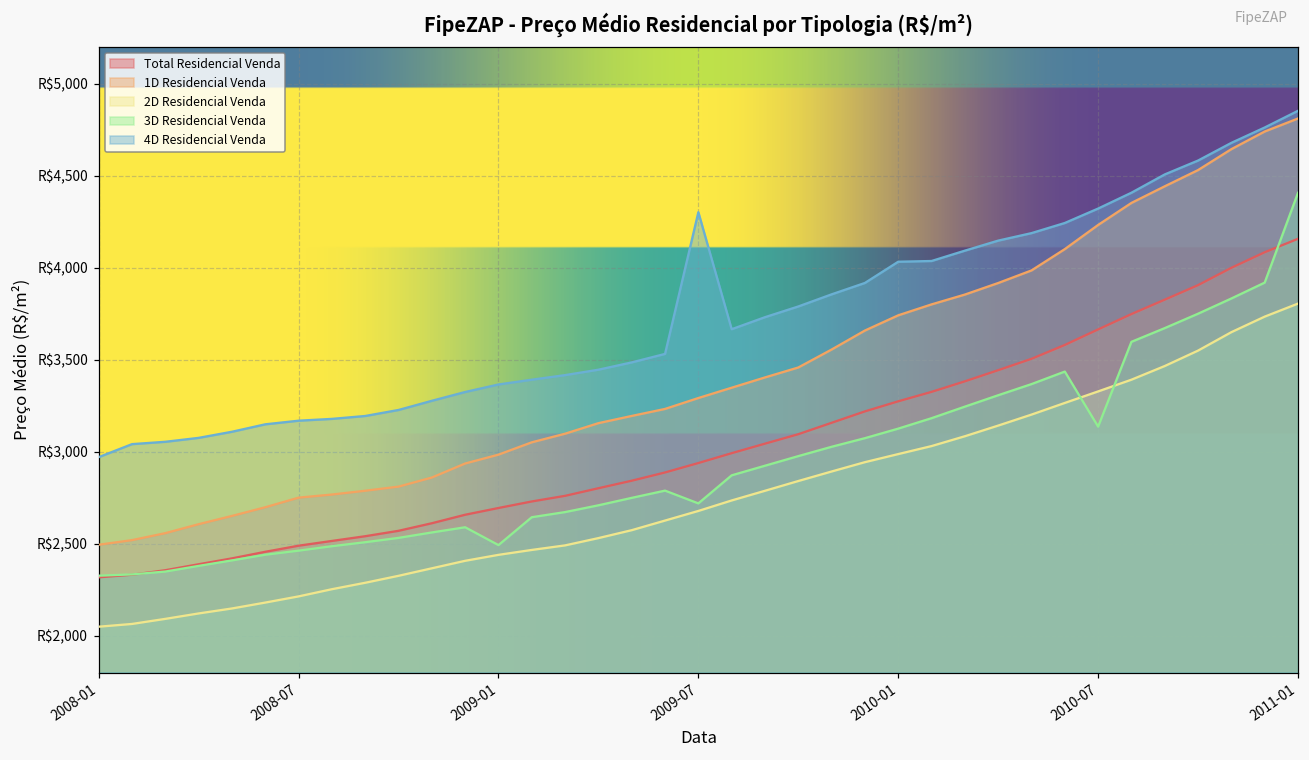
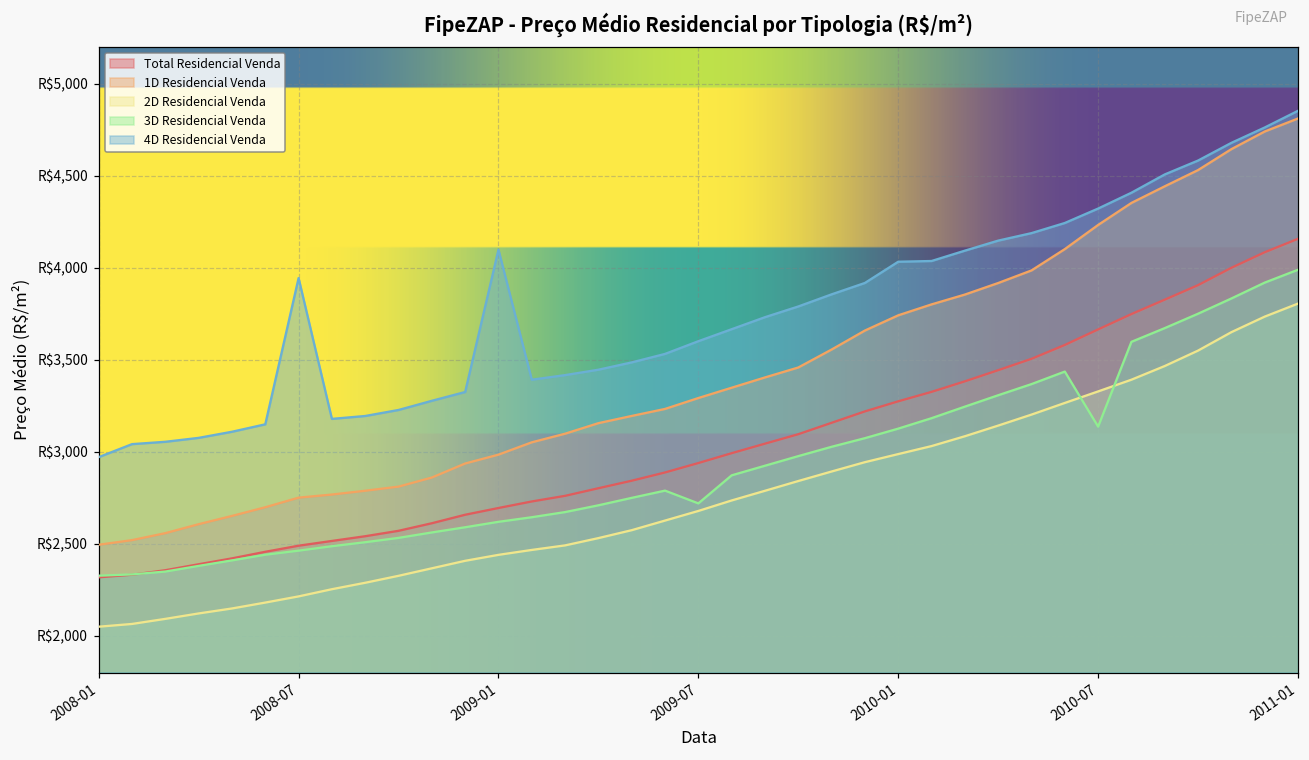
4D Residencial Venda, 2008-07: R$3,170 -> R$3,940
3D Residencial Venda, 2009-01: R$2,490 -> R$2,620
4D Residencial Venda, 2009-01: R$3,370 -> R$4,100
4D Residencial Venda, 2009-07: R$4,300 -> R$3,600
3D Residencial Venda, 2011-01: R$4,410 -> R$3,990
